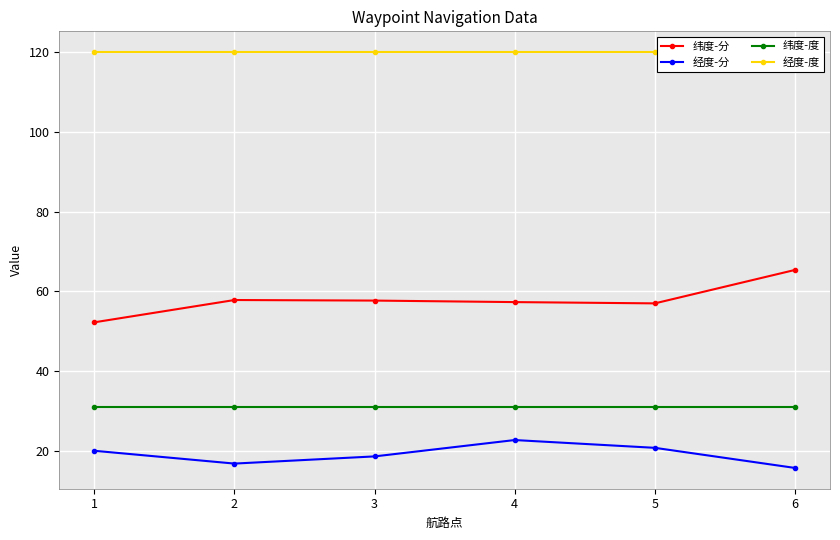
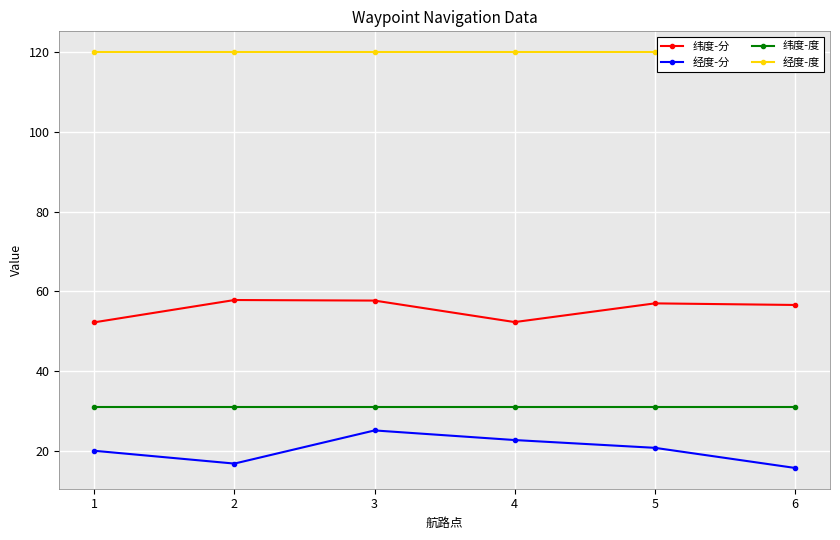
经度-分, 3: 19 -> 25
纬度-分, 4: 57 -> 52
纬度-分, 6: 65 -> 57
